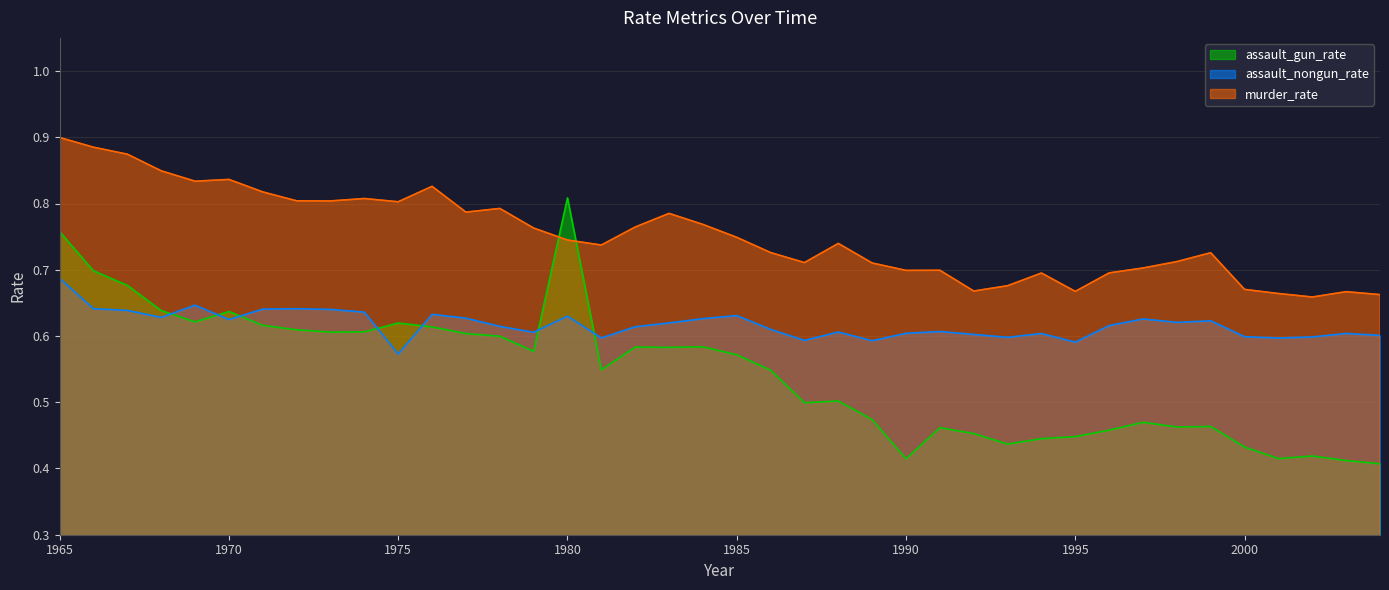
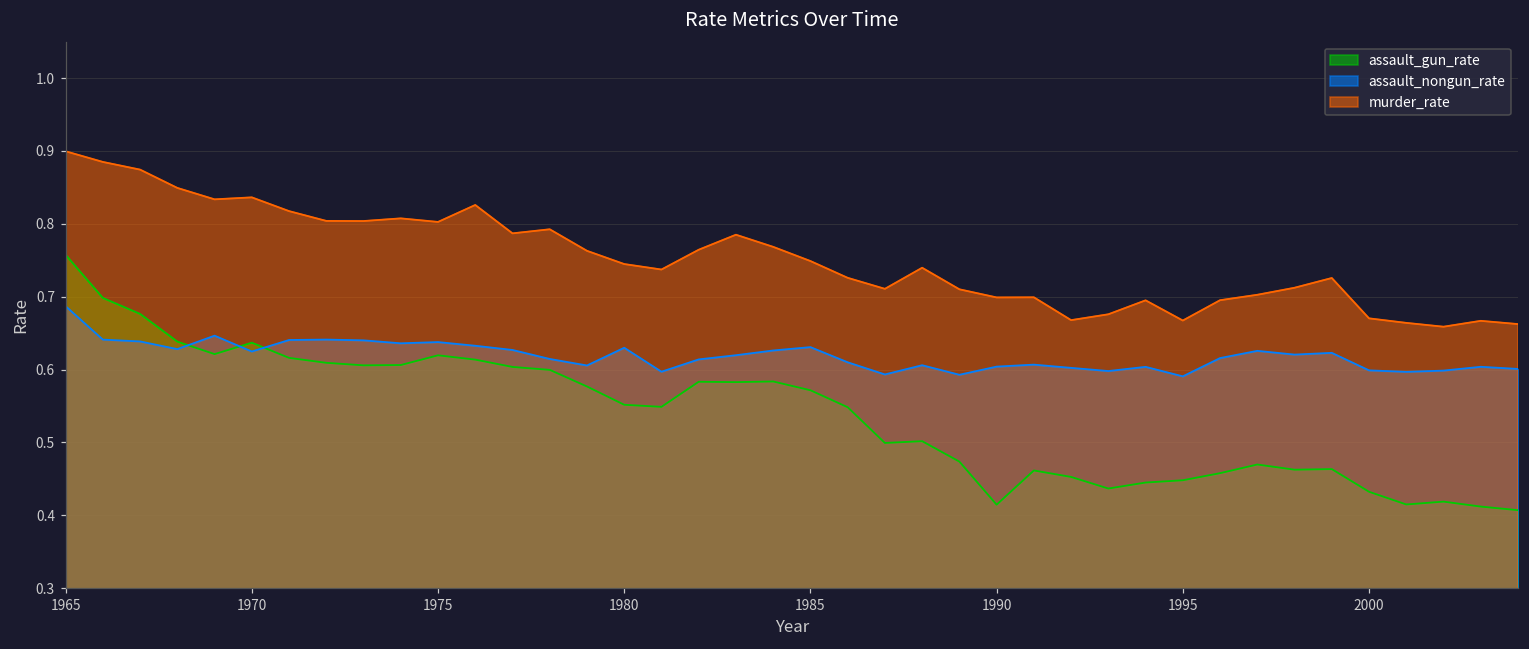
assault_nongun_rate, 1975: 0.57 -> 0.64
assault_gun_rate, 1980: 0.81 -> 0.55
